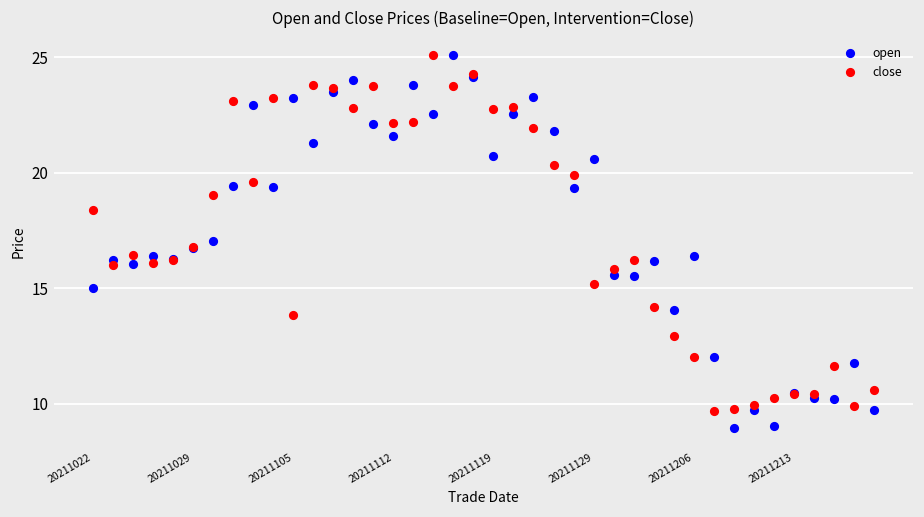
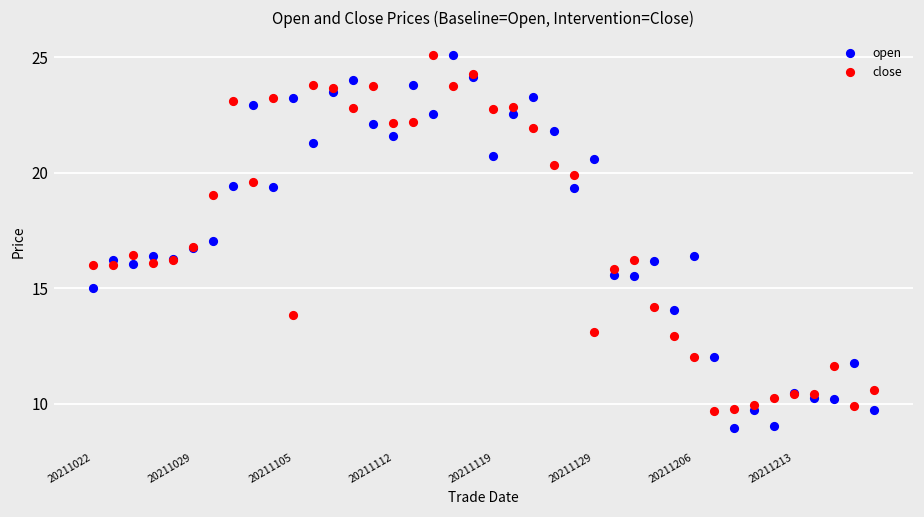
close, 20211022: 18.4 -> 16.0
close, 20211129: 15.2 -> 13.1
